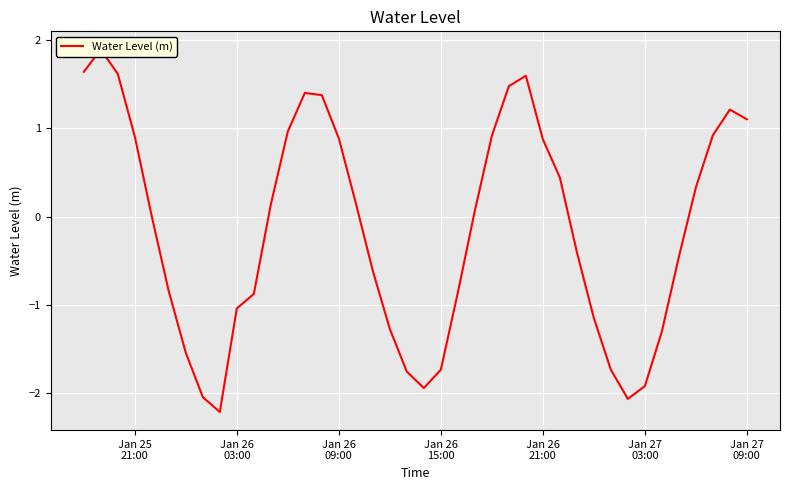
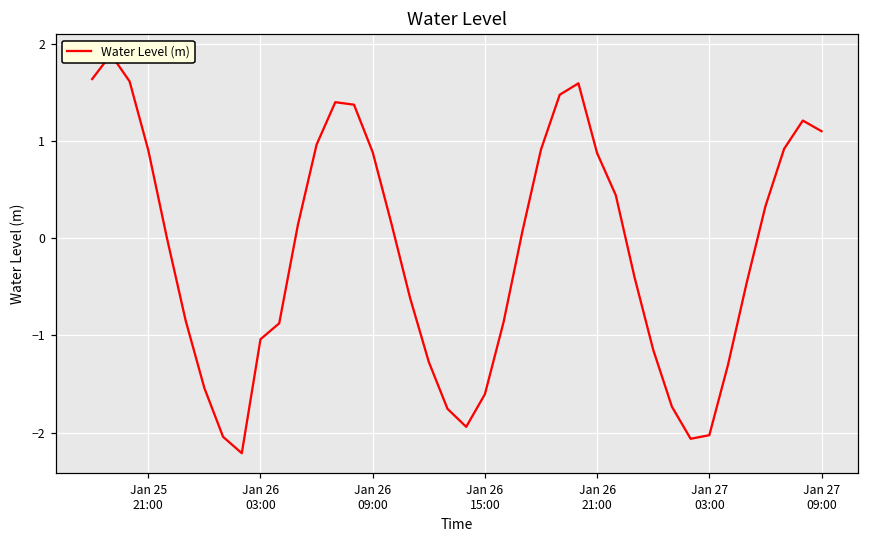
Jan 26 15:00: -1.7 -> -1.6
Jan 27 03:00: -1.9 -> -2.0
